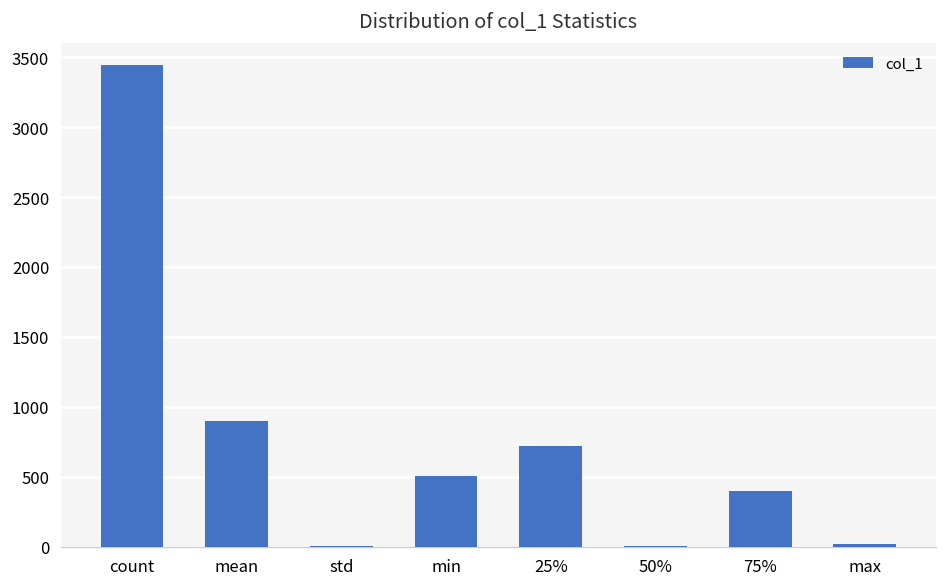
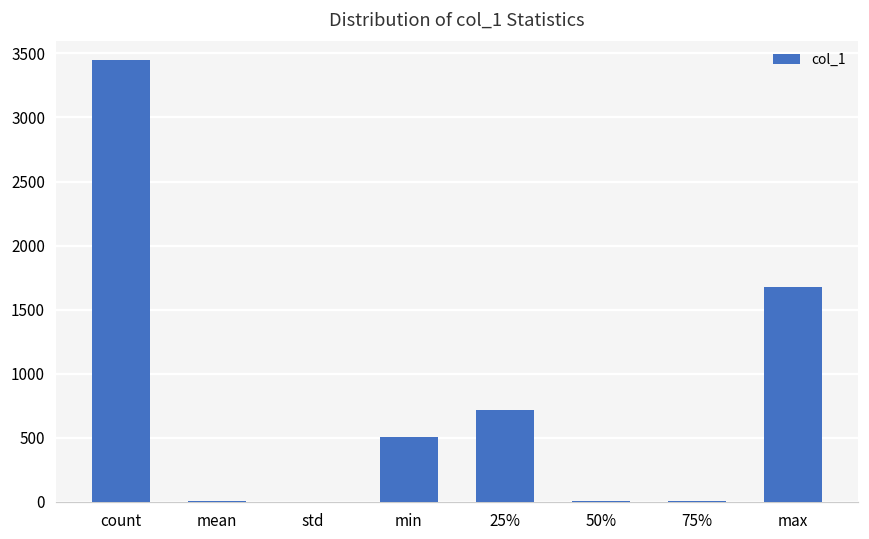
mean: 900 -> 0
75%: 400 -> 10
max: 20 -> 1680
